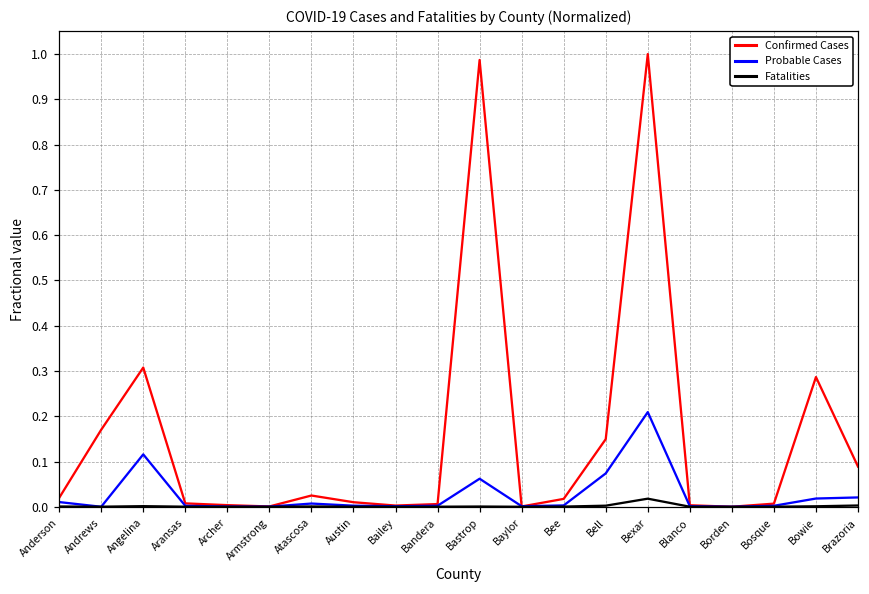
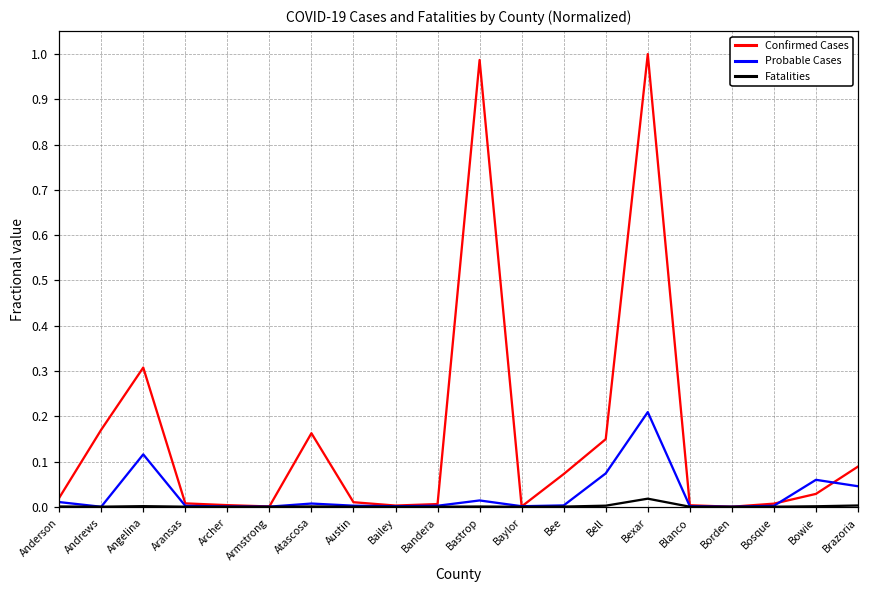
Confirmed Cases, Atascosa: 0.02 -> 0.16
Probable Cases, Bastrop: 0.06 -> 0.01
Confirmed Cases, Bee: 0.02 -> 0.07
Confirmed Cases, Bowie: 0.29 -> 0.03
Probable Cases, Bowie: 0.02 -> 0.06
Probable Cases, Brazoria: 0.02 -> 0.05
